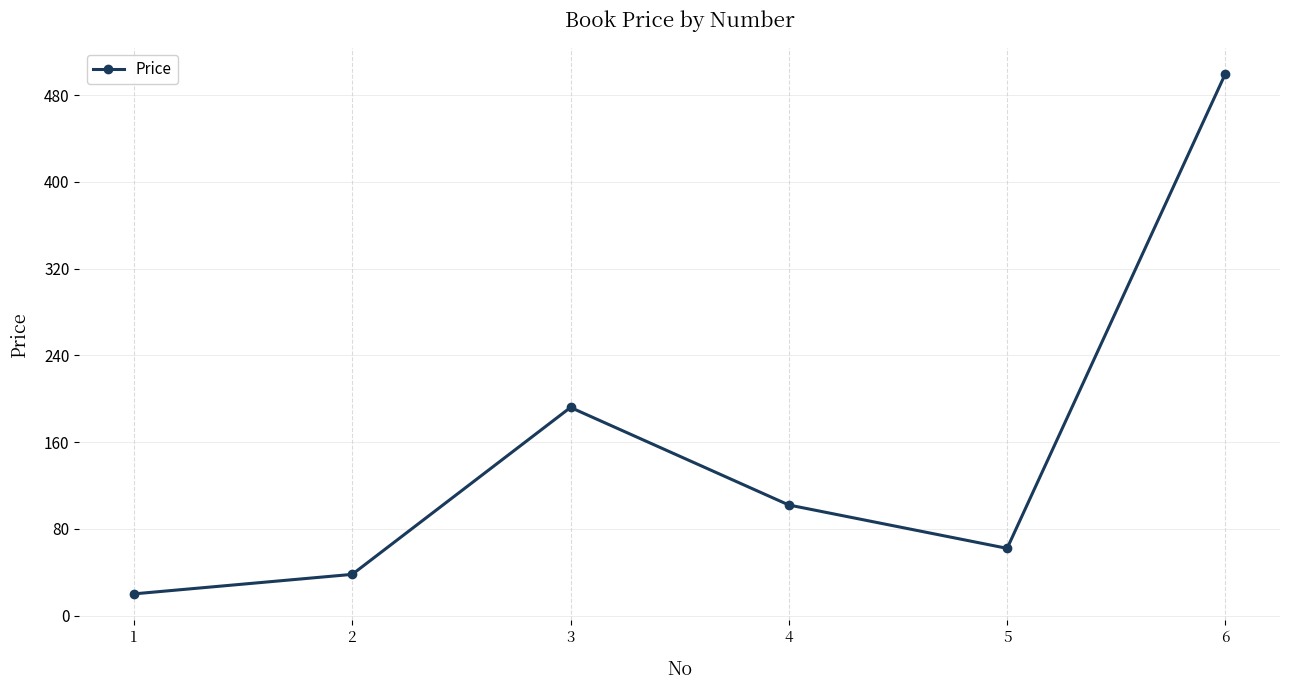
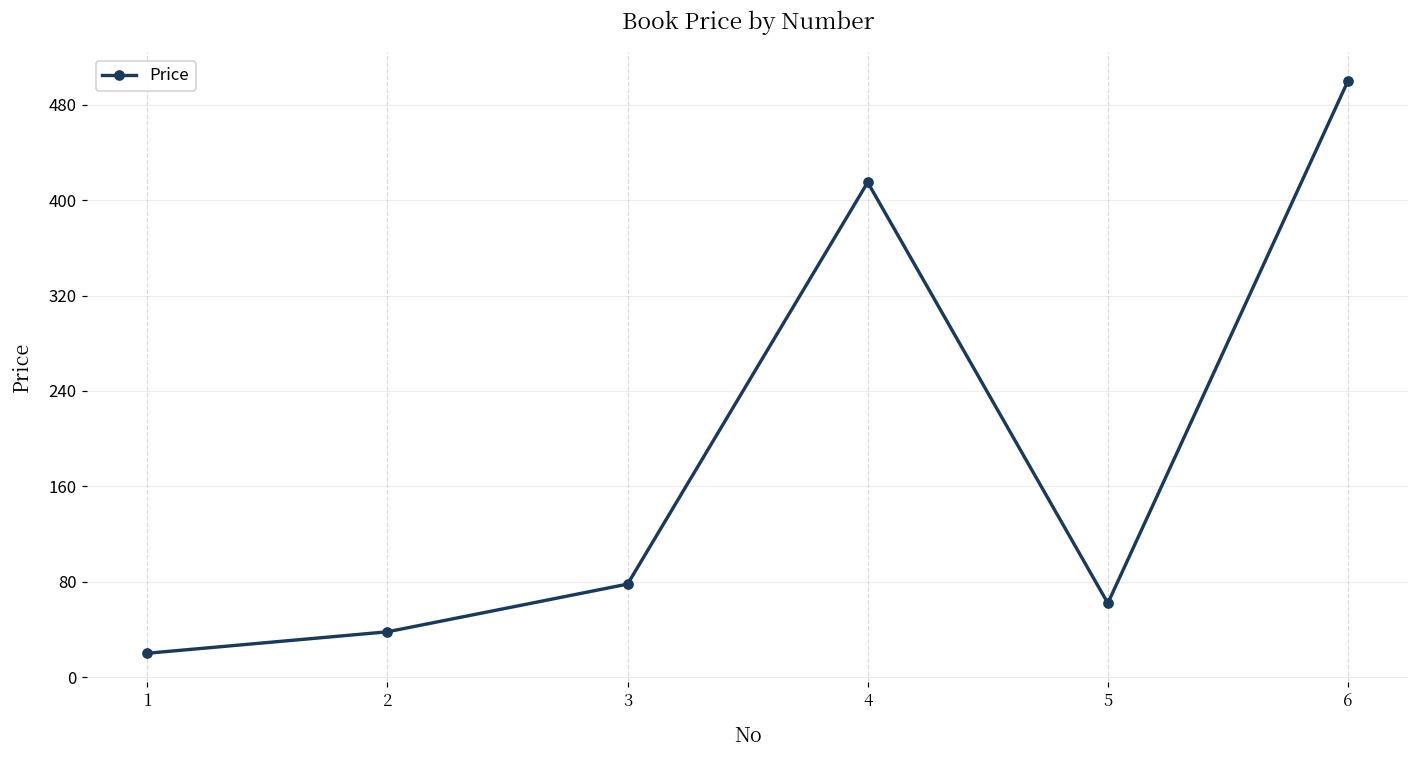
3: 192 -> 78
4: 102 -> 415
